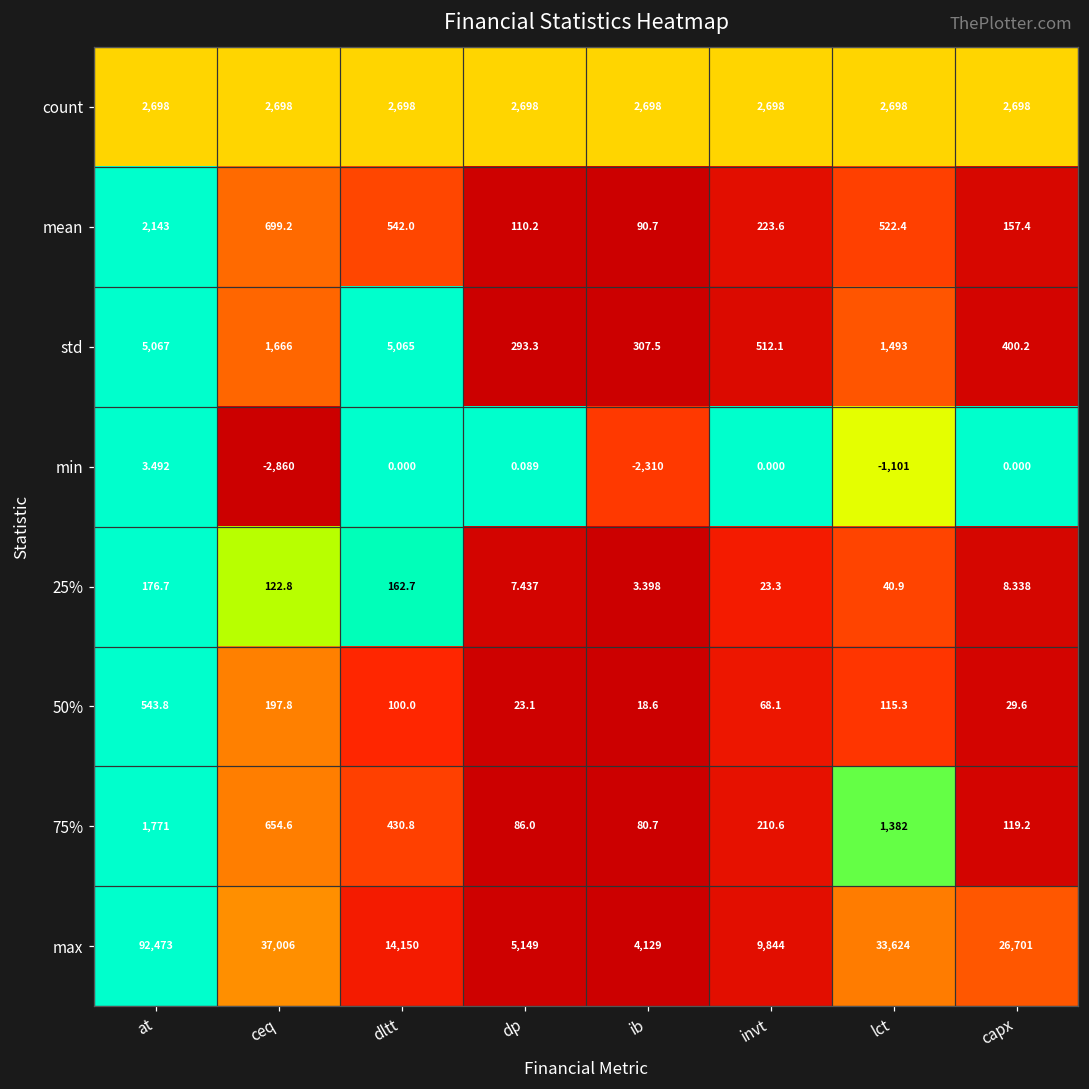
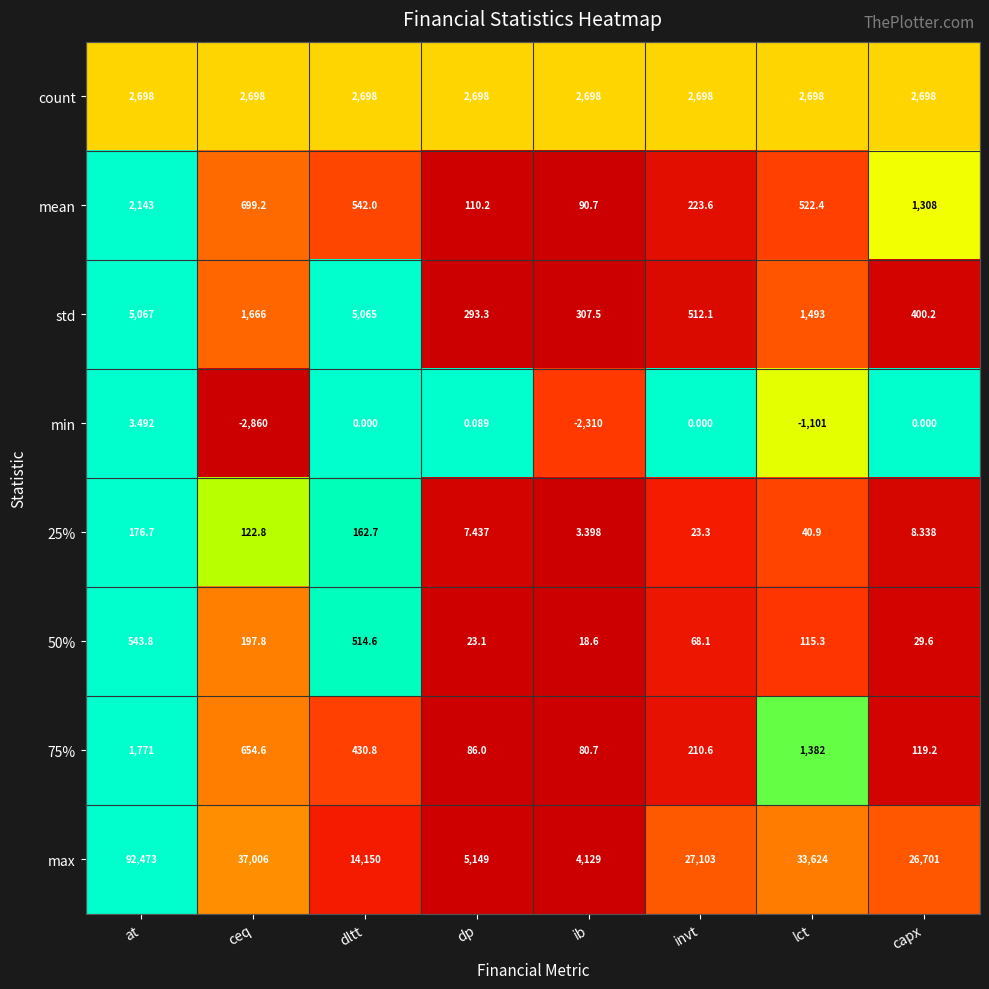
mean, capx: 157.4 -> 1,308
50%, dltt: 100.0 -> 514.6
max, invt: 9,844 -> 27,103
